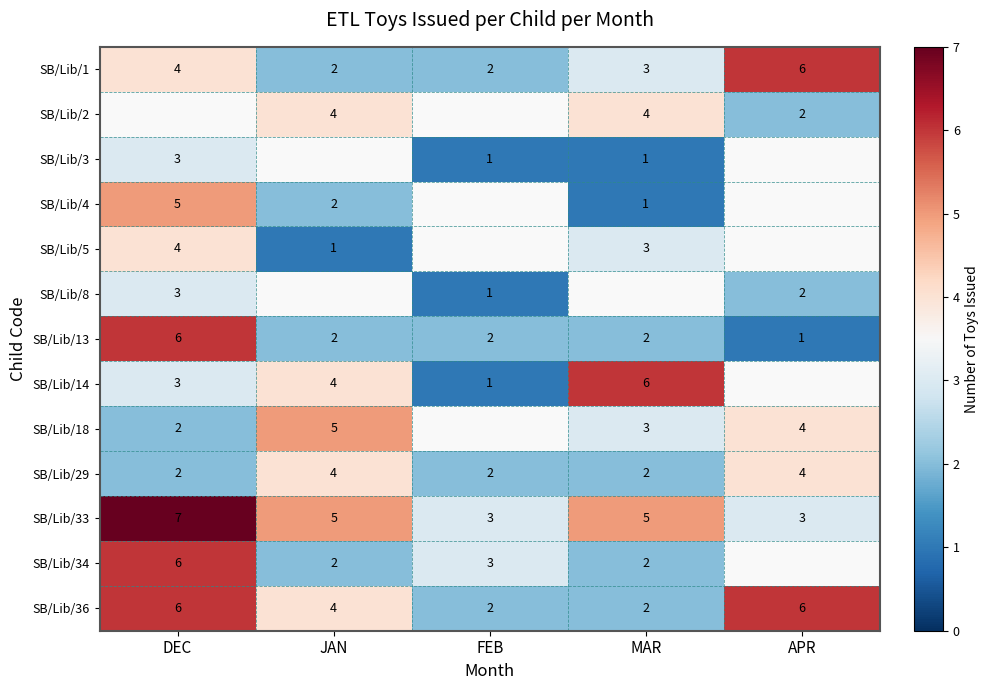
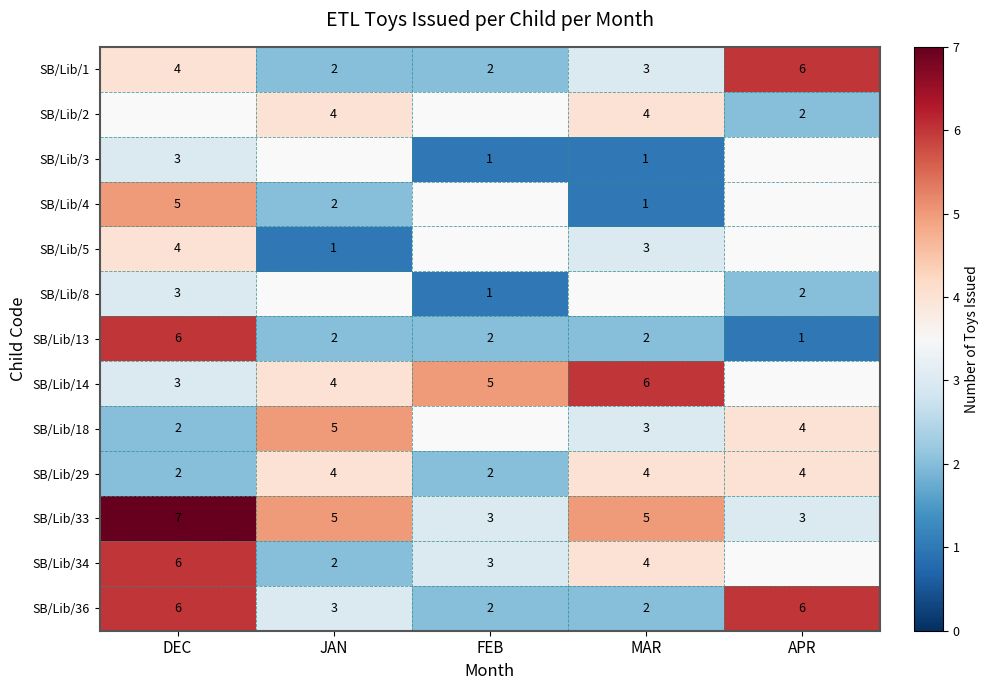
SB/Lib/14, FEB: 1 -> 5
SB/Lib/29, MAR: 2 -> 4
SB/Lib/34, MAR: 2 -> 4
SB/Lib/36, JAN: 4 -> 3
